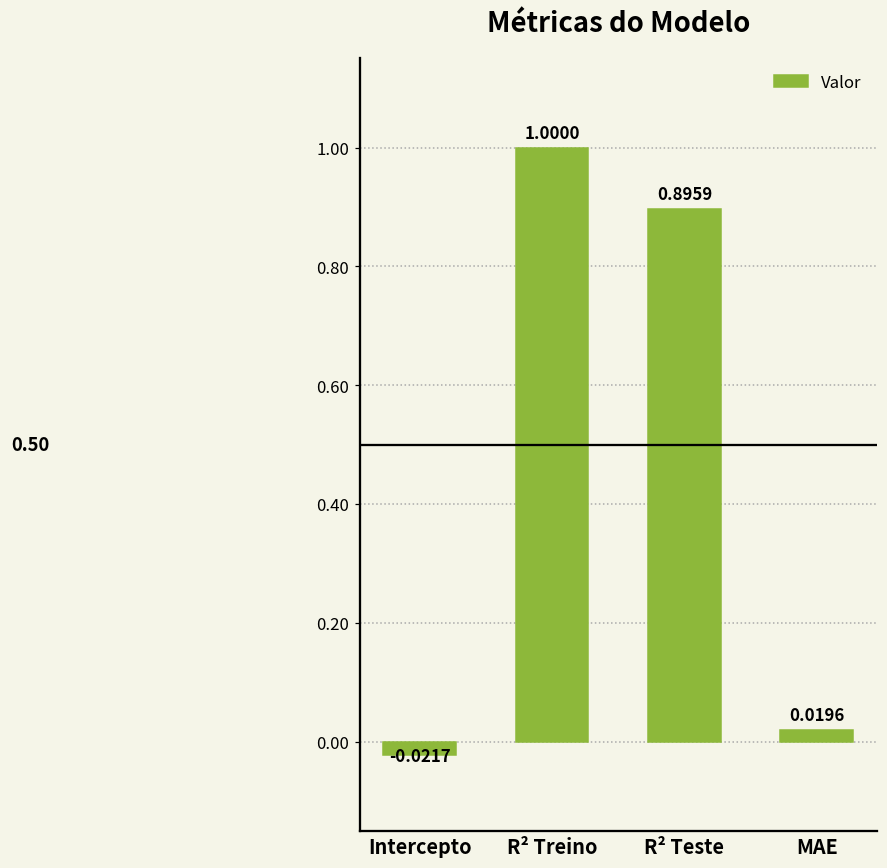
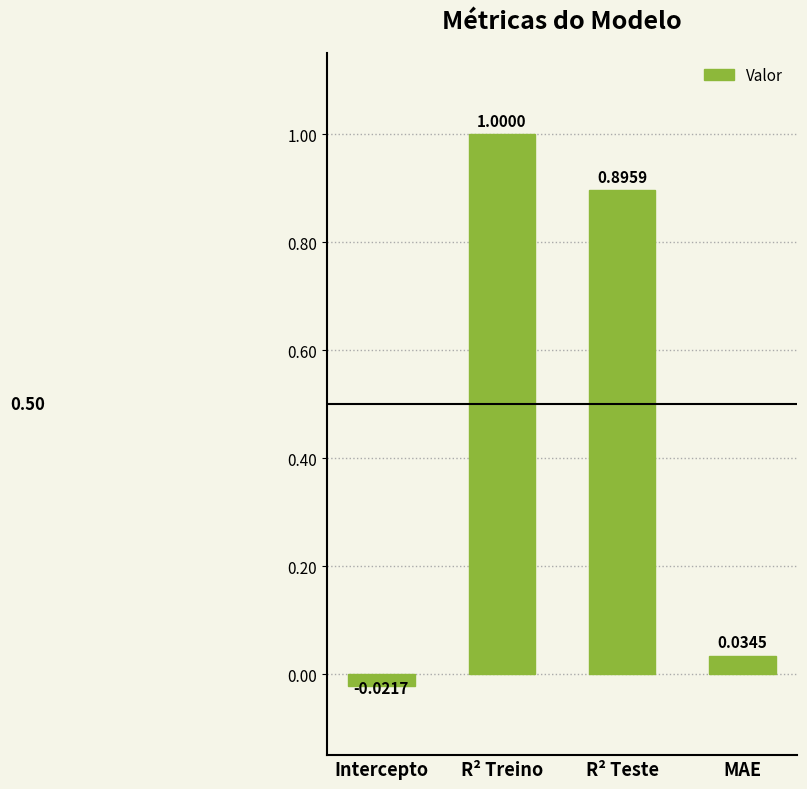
MAE: 0.0196 -> 0.0345
